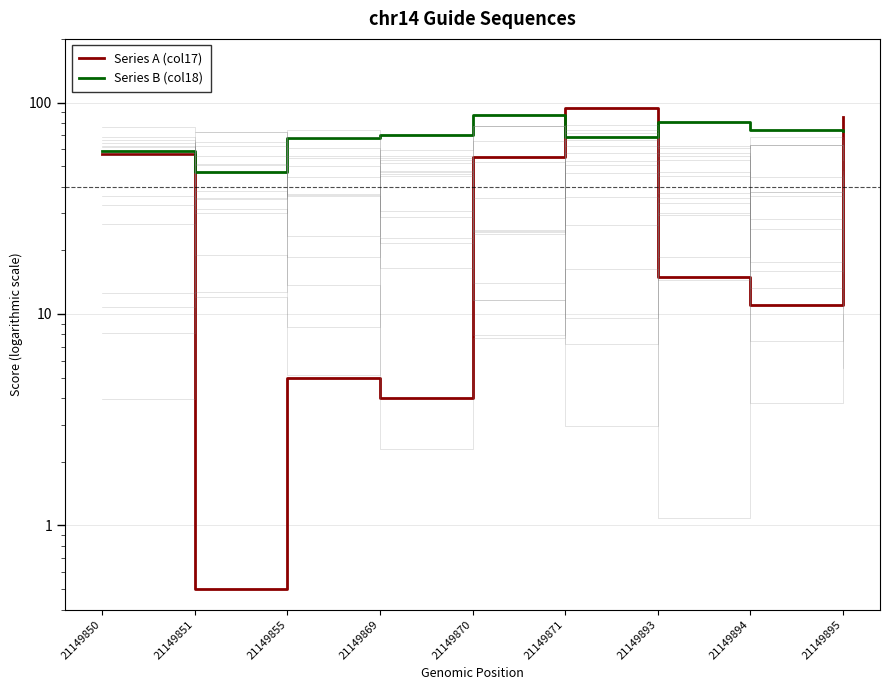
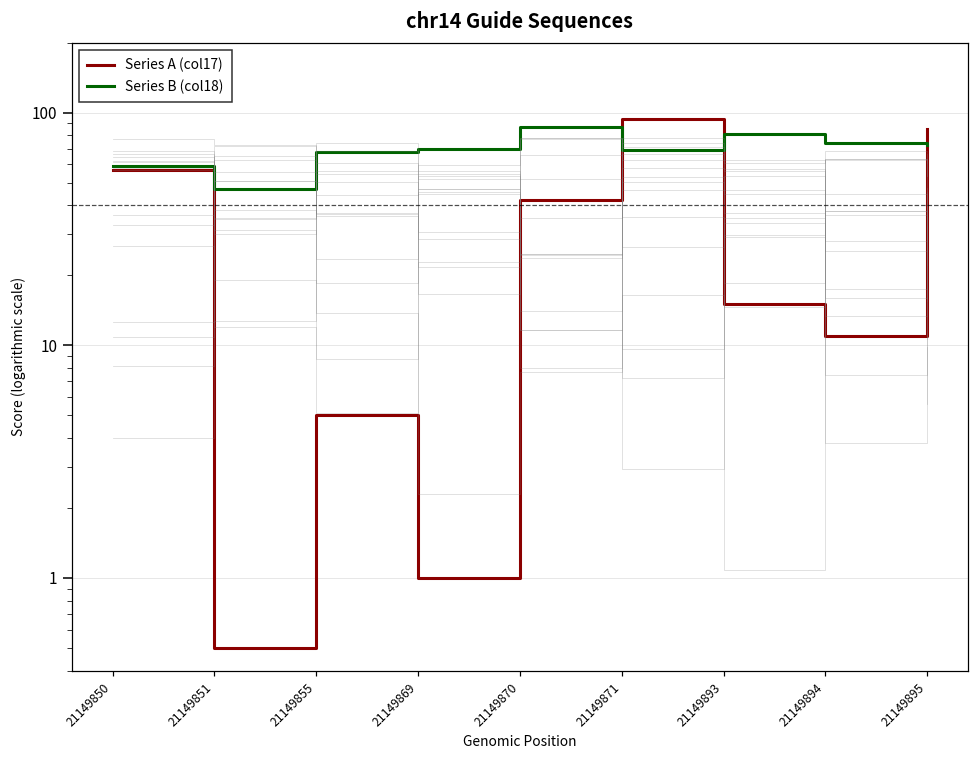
Series A (col17), 21149869: 4 -> 1
Series A (col17), 21149870: 55 -> 42
